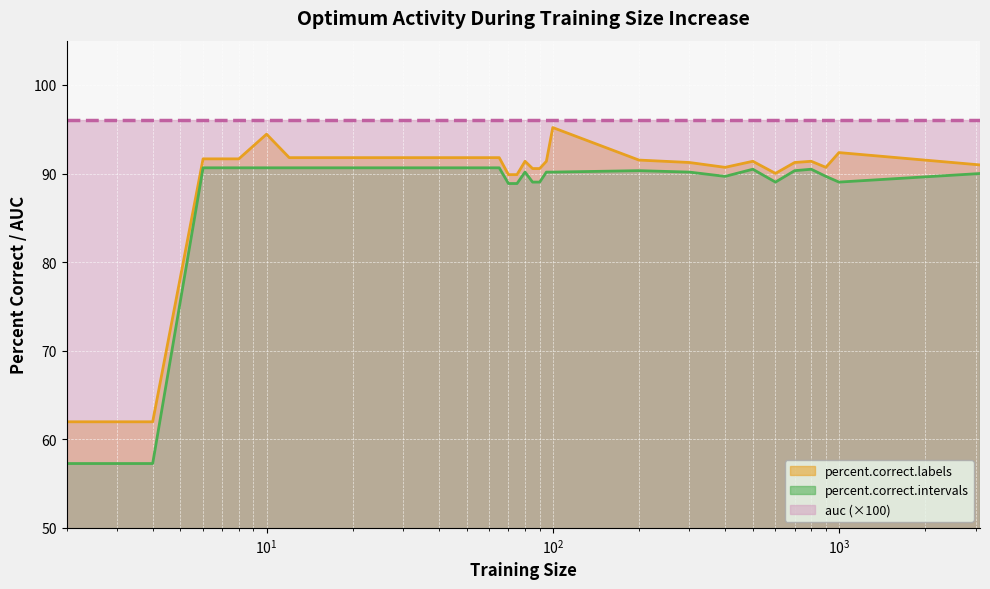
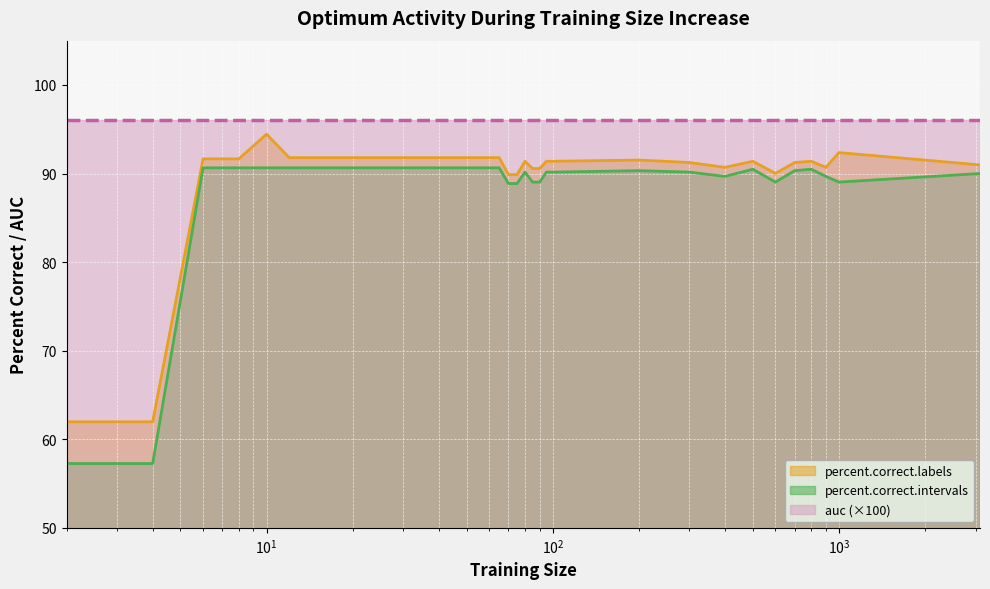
percent.correct.labels, 10^2: 95 -> 91
